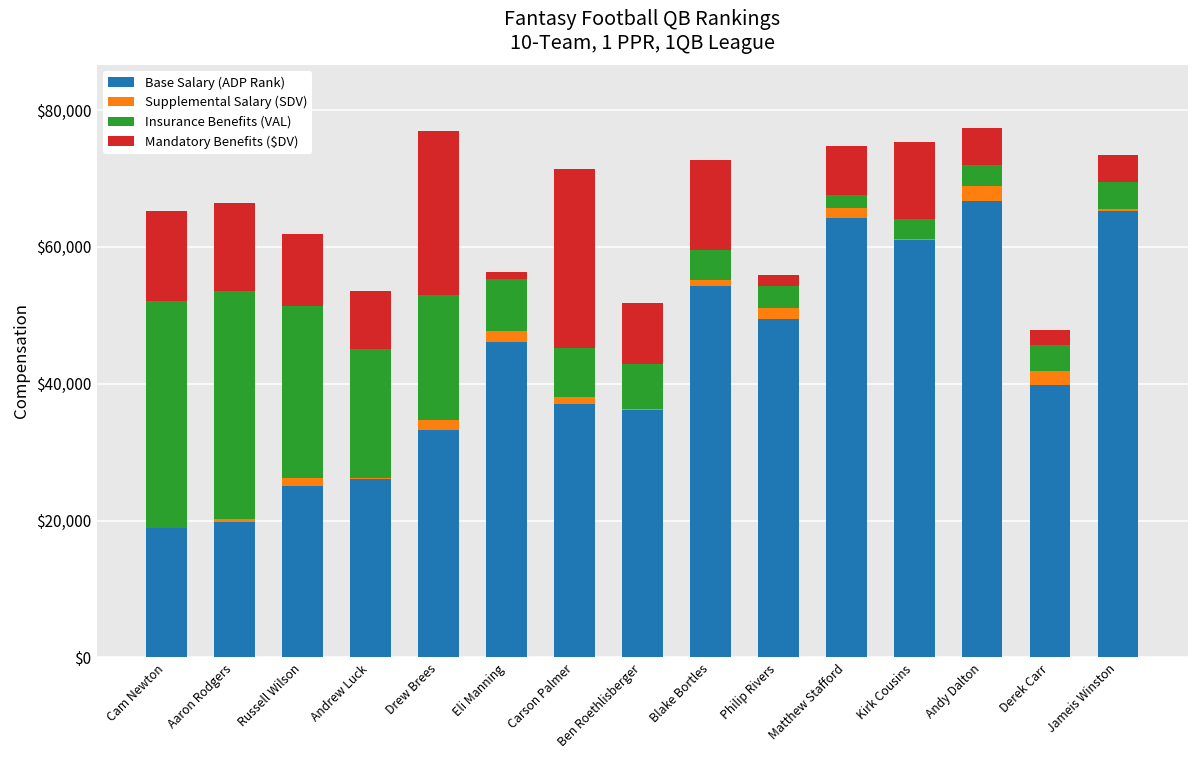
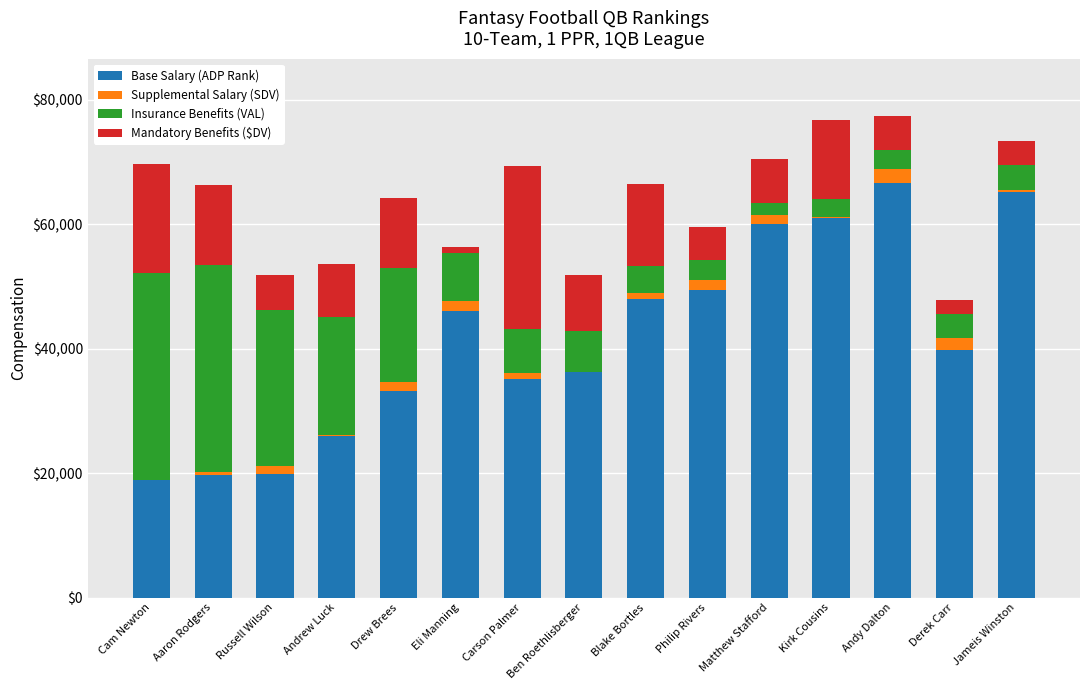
Mandatory Benefits ($DV), Cam Newton: $13,000 -> $18,000
Base Salary (ADP Rank), Russell Wilson: $25,000 -> $20,000
Mandatory Benefits ($DV), Russell Wilson: $11,000 -> $6,000
Mandatory Benefits ($DV), Drew Brees: $24,000 -> $11,000
Base Salary (ADP Rank), Carson Palmer: $37,000 -> $35,000
Base Salary (ADP Rank), Blake Bortles: $54,000 -> $48,000
Mandatory Benefits ($DV), Philip Rivers: $2,000 -> $5,000
Base Salary (ADP Rank), Matthew Stafford: $64,000 -> $60,000
Mandatory Benefits ($DV), Kirk Cousins: $11,000 -> $13,000
